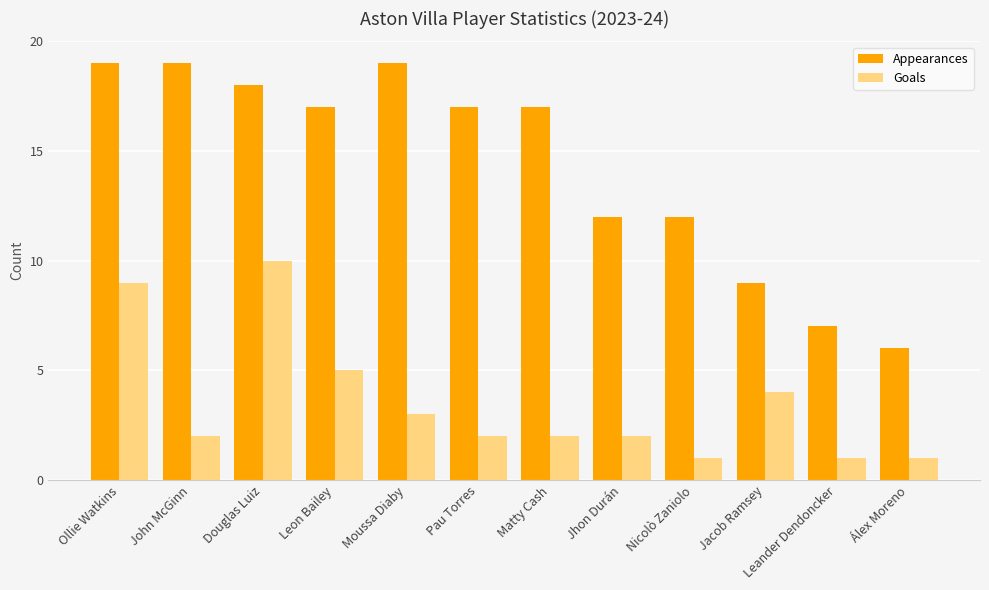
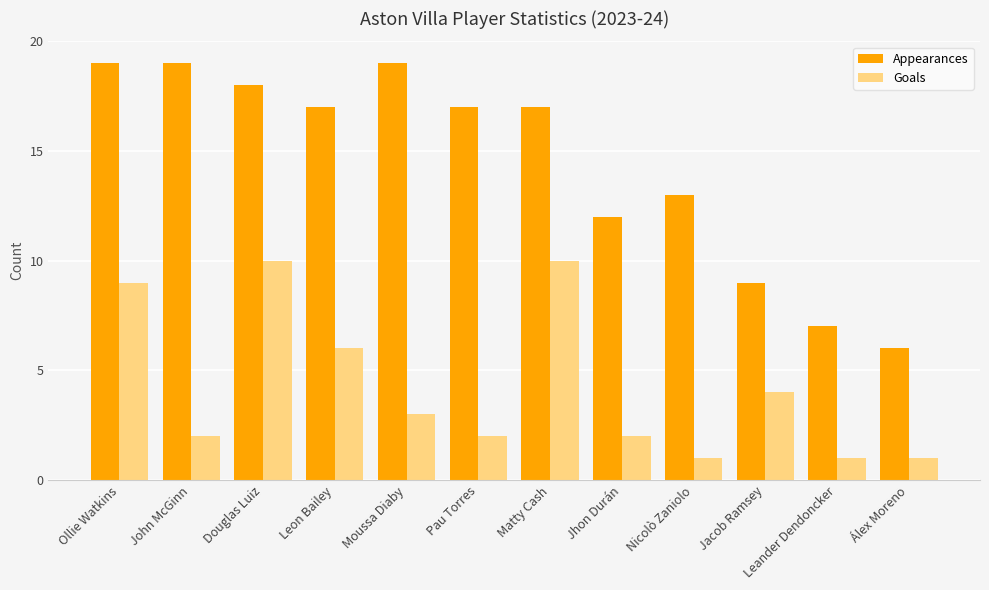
Goals, Leon Bailey: 5 -> 6
Goals, Matty Cash: 2 -> 10
Appearances, Nicolò Zaniolo: 12 -> 13
